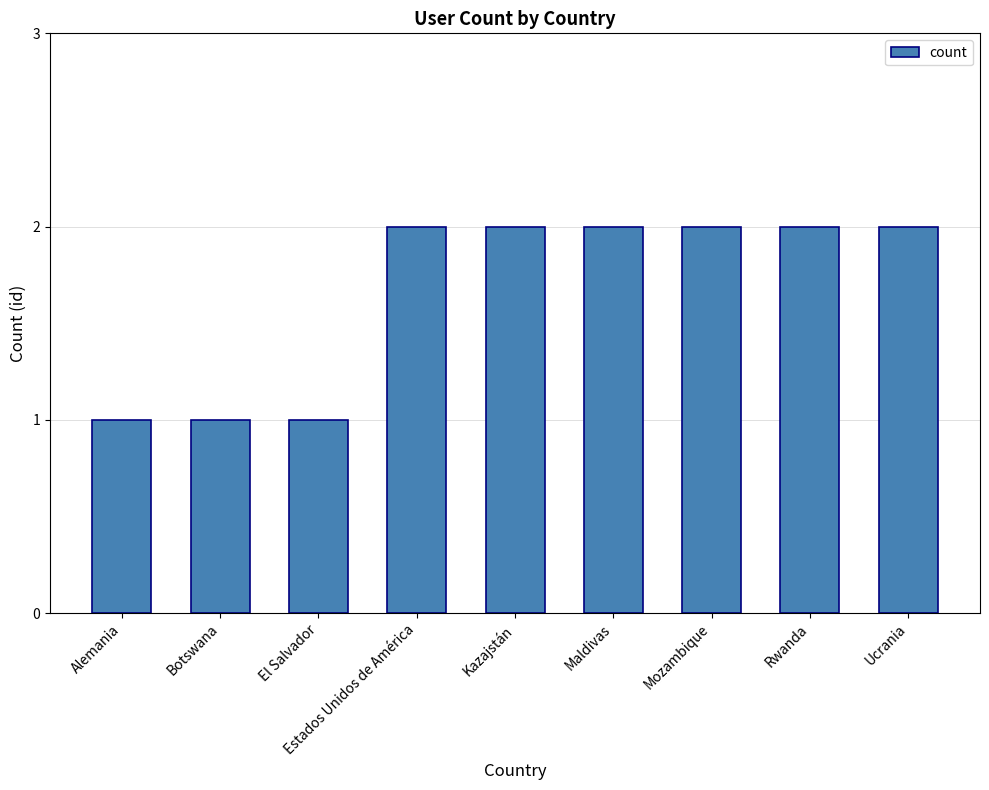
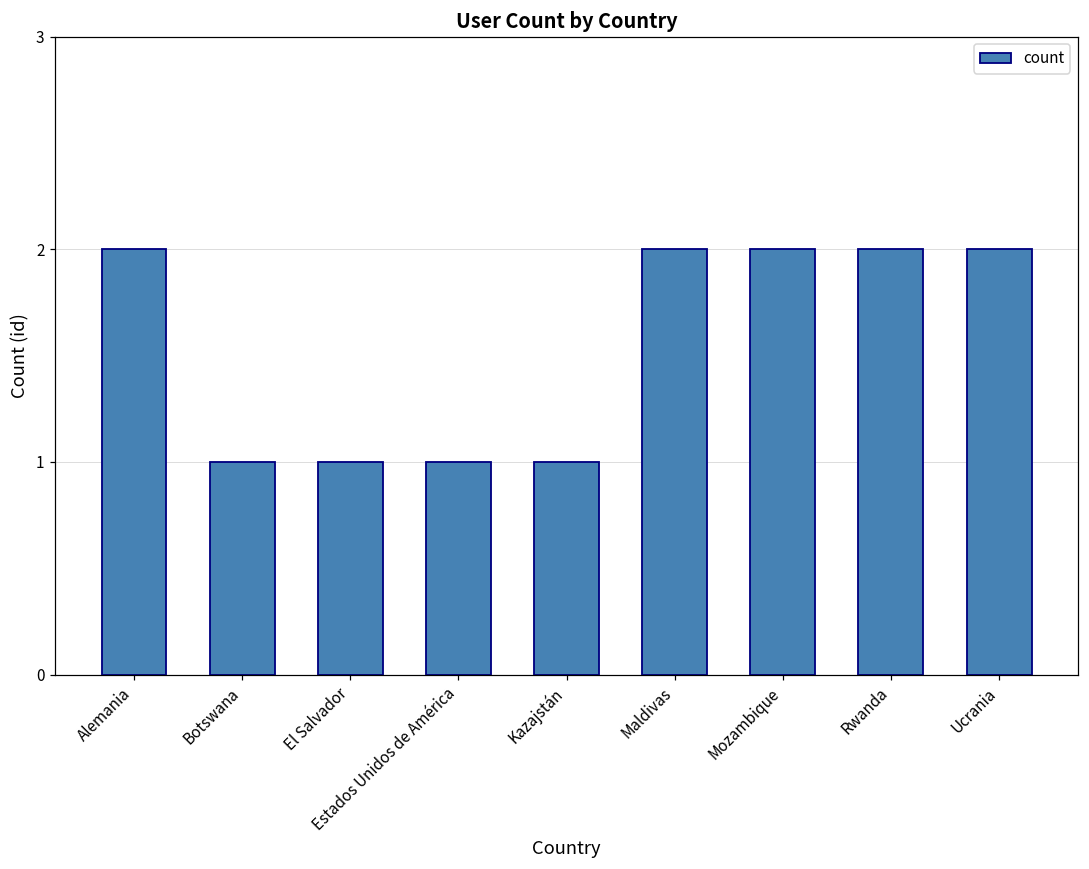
Alemania: 1 -> 2
Estados Unidos de América: 2 -> 1
Kazajstán: 2 -> 1
